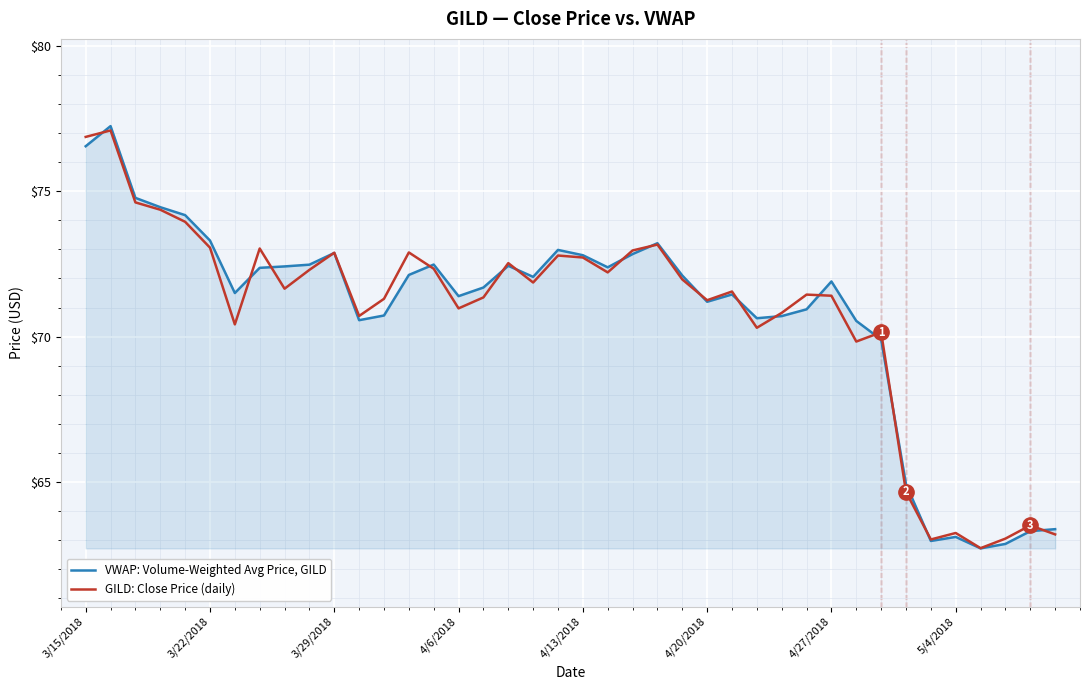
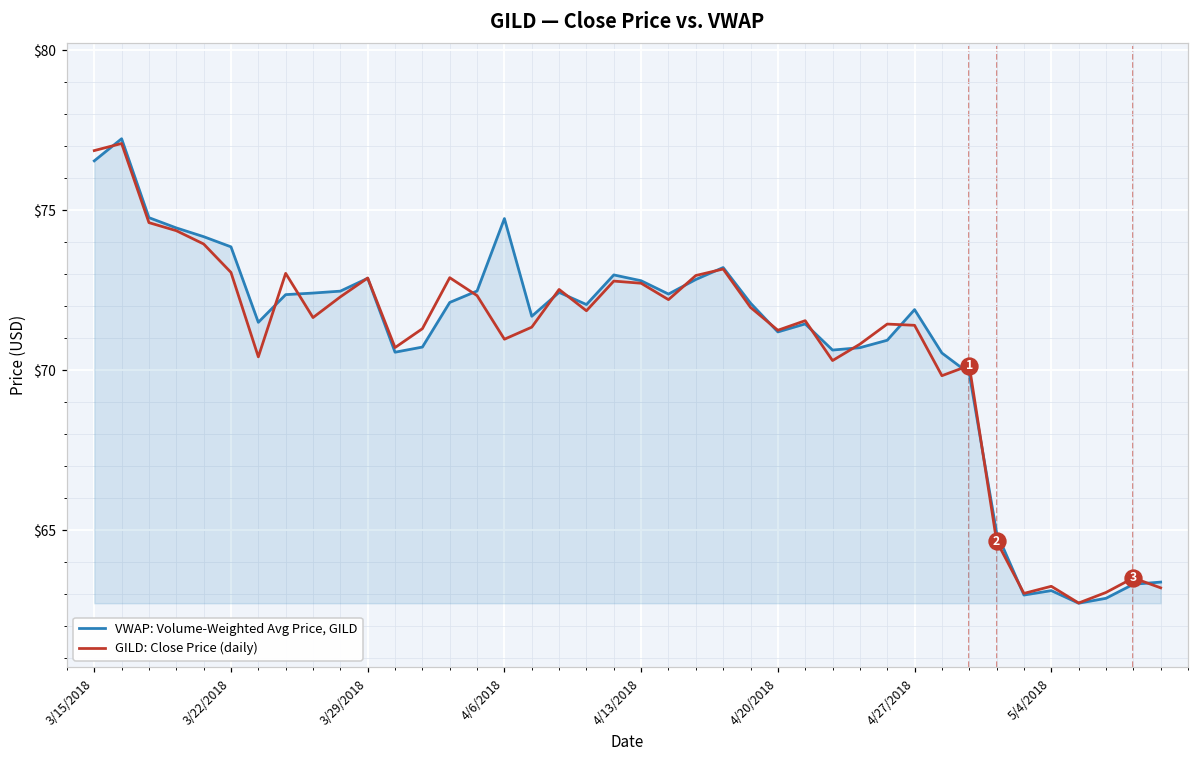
VWAP: Volume-Weighted Avg Price, GILD, 3/22/2018: $73.3 -> $73.9
VWAP: Volume-Weighted Avg Price, GILD, 4/6/2018: $71.4 -> $74.7
